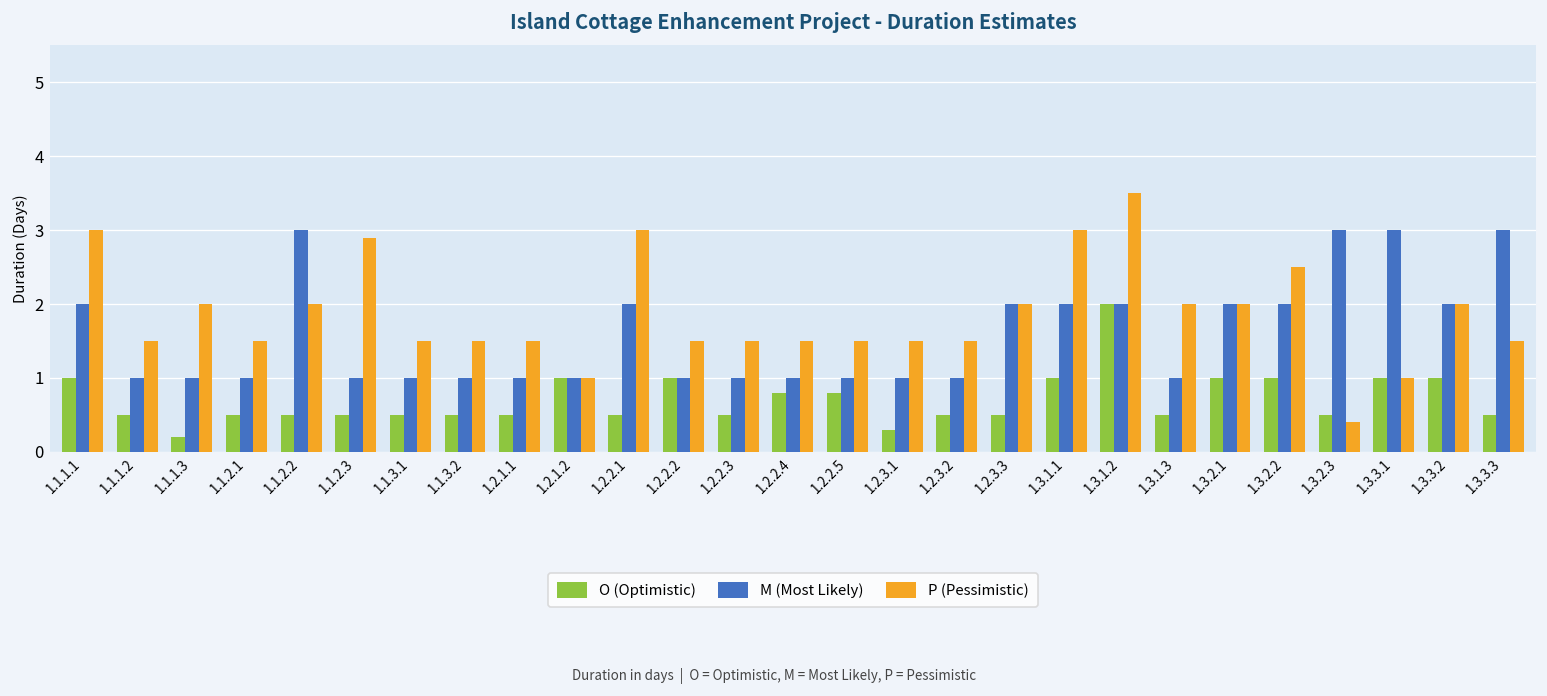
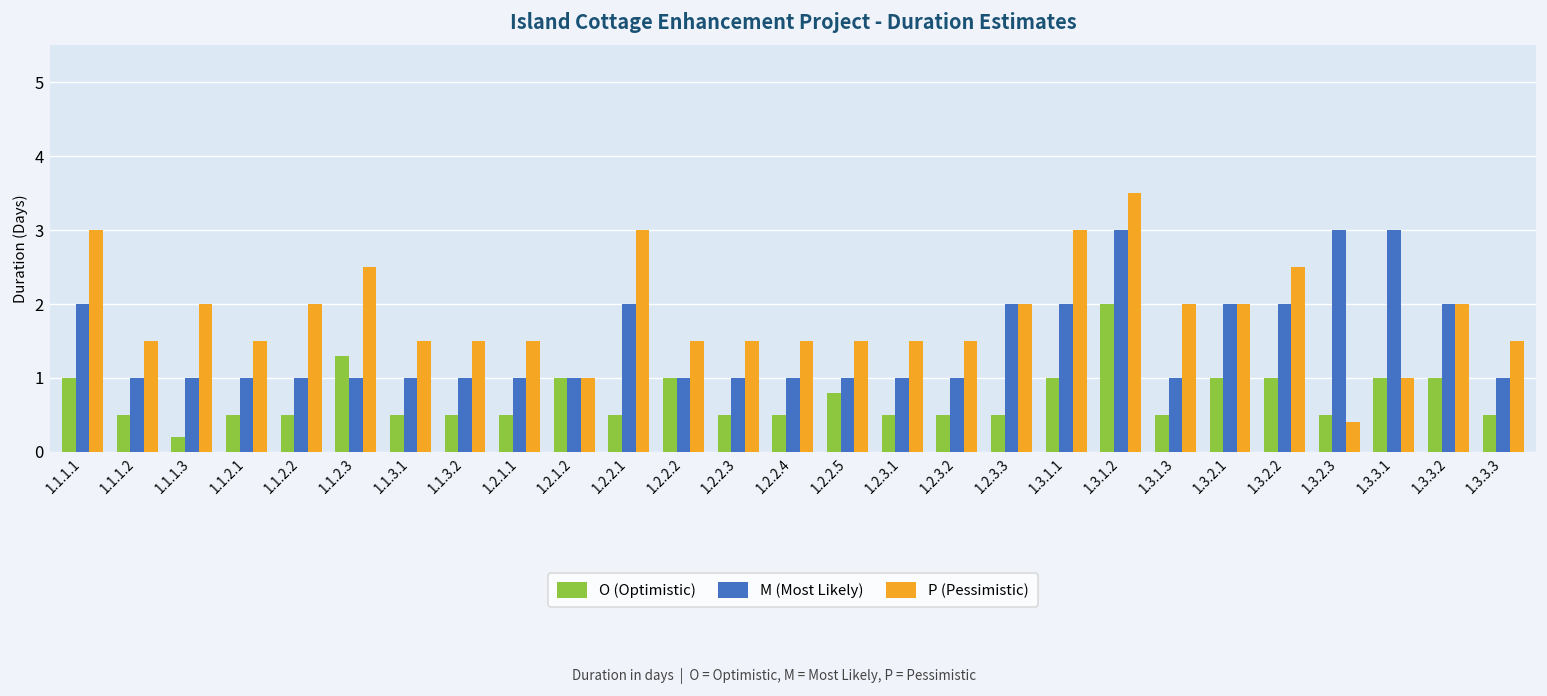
M (Most Likely), 1.1.2.2: 3 -> 1
O (Optimistic), 1.1.2.3: 0.5 -> 1.3
P (Pessimistic), 1.1.2.3: 2.9 -> 2.5
O (Optimistic), 1.2.2.4: 0.8 -> 0.5
O (Optimistic), 1.2.3.1: 0.3 -> 0.5
M (Most Likely), 1.3.1.2: 2 -> 3
M (Most Likely), 1.3.3.3: 3 -> 1
